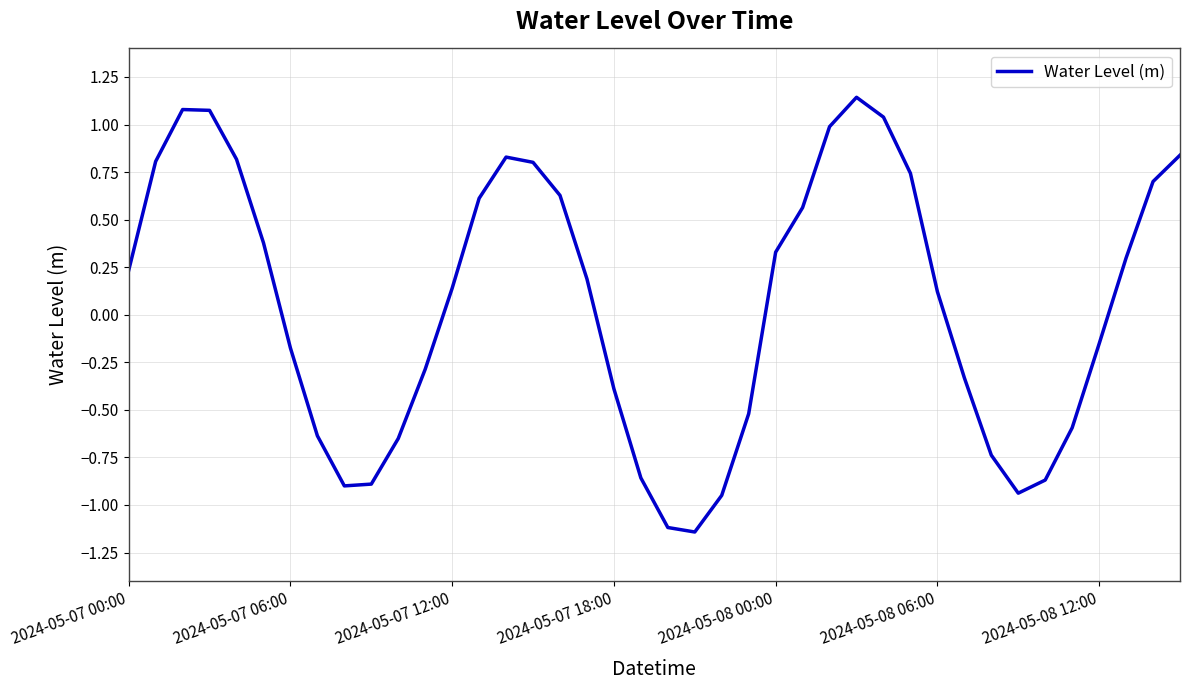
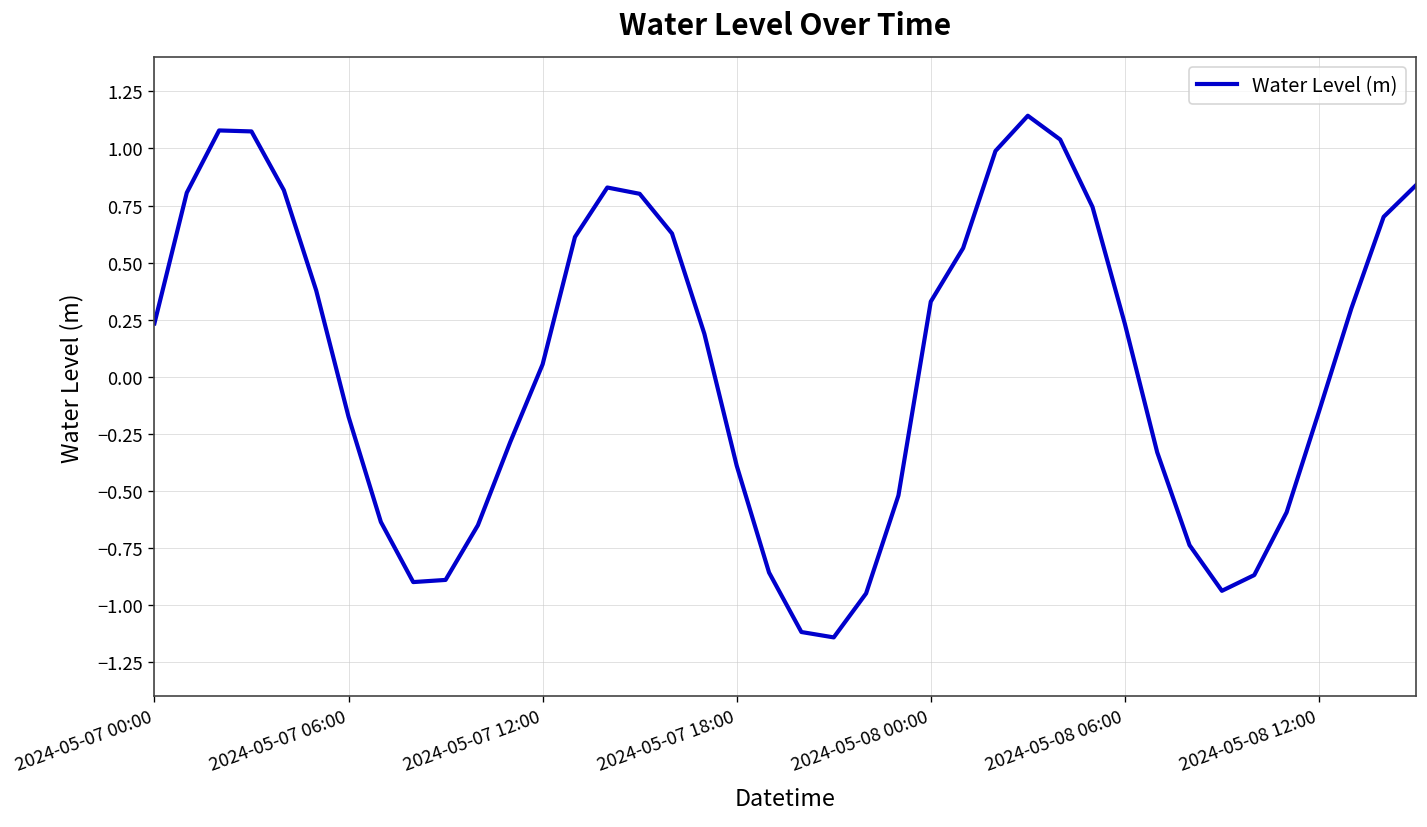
2024-05-07 12:00: 0.14 -> 0.05
2024-05-08 06:00: 0.12 -> 0.23
